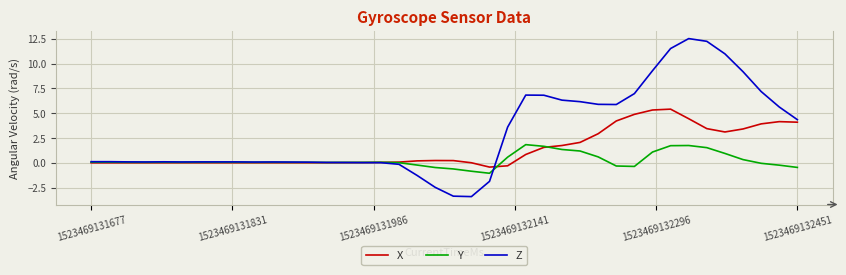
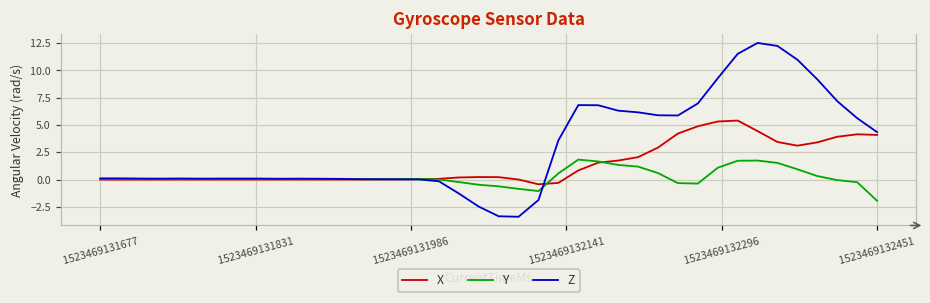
Y, 1523469132451: 0 -> -2
